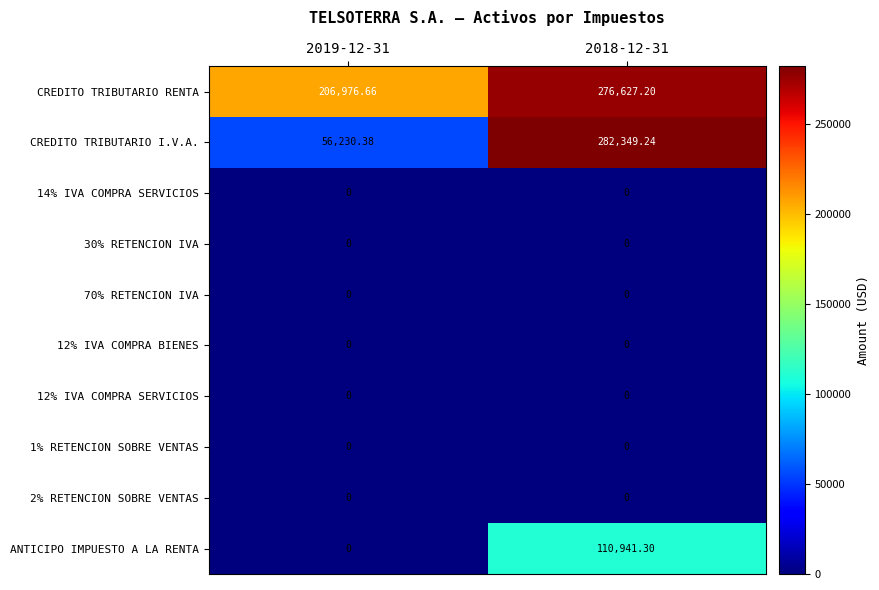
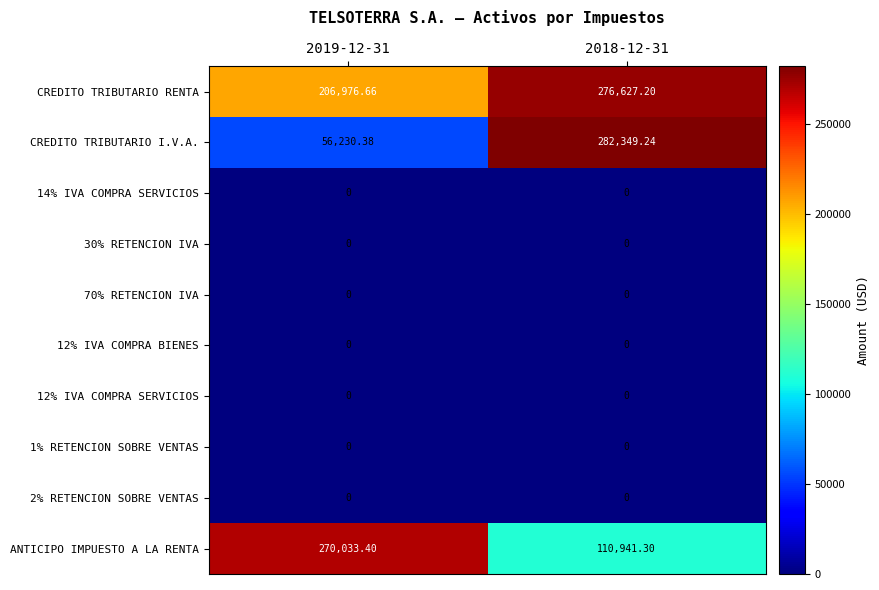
ANTICIPO IMPUESTO A LA RENTA, 2019-12-31: 0 -> 270,033.40
